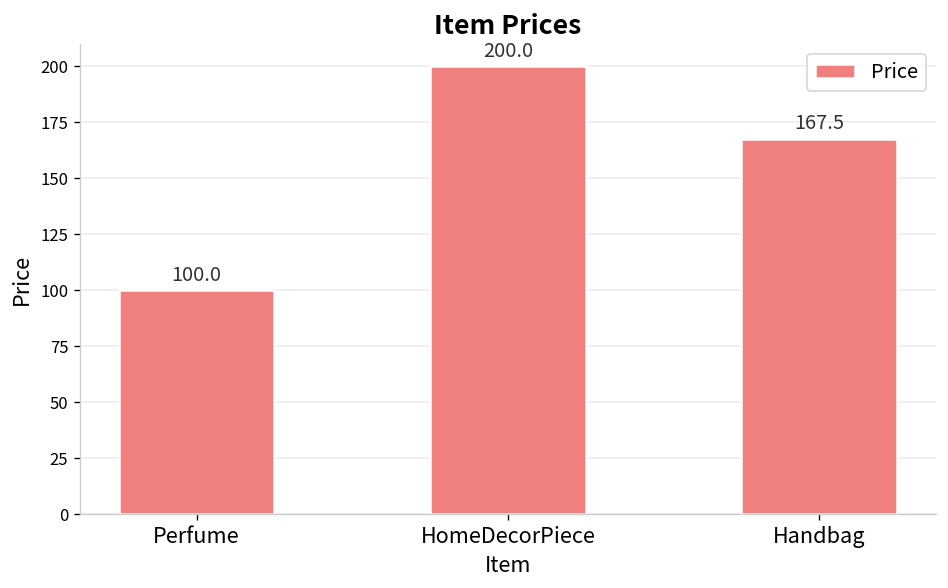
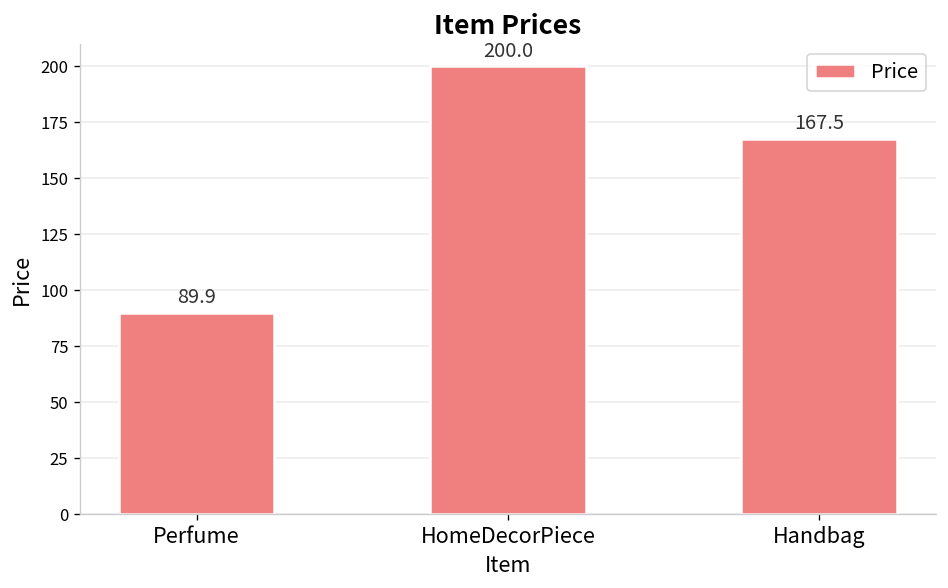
Perfume: 100.0 -> 89.9
